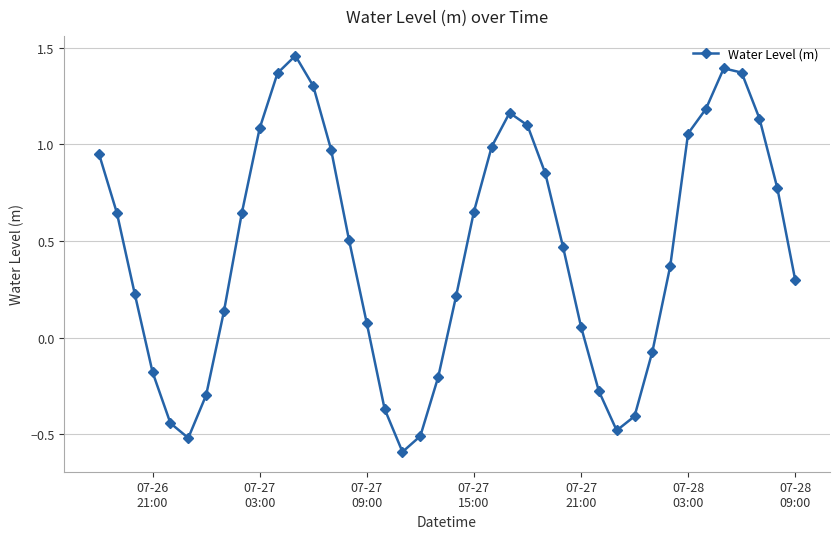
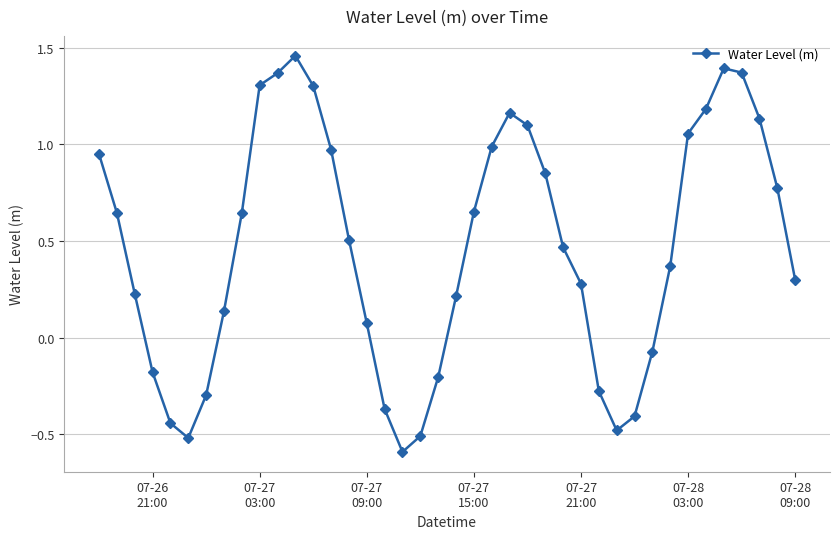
07-27 03:00: 1.08 -> 1.31
07-27 21:00: 0.06 -> 0.28
